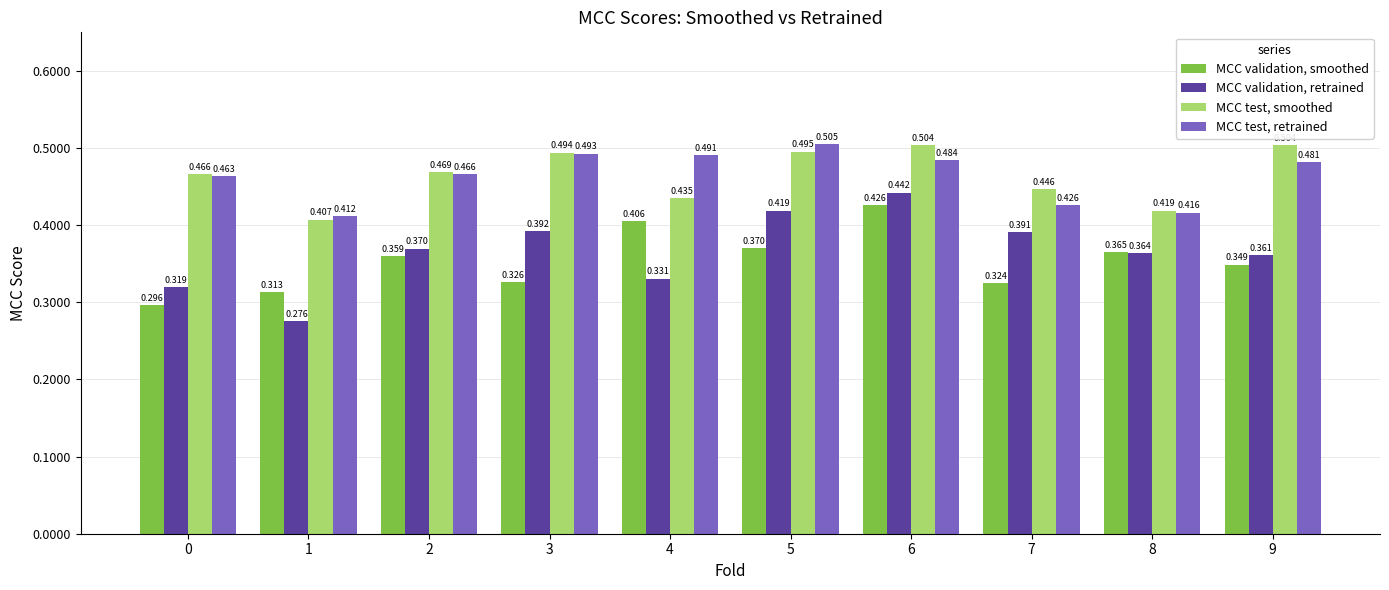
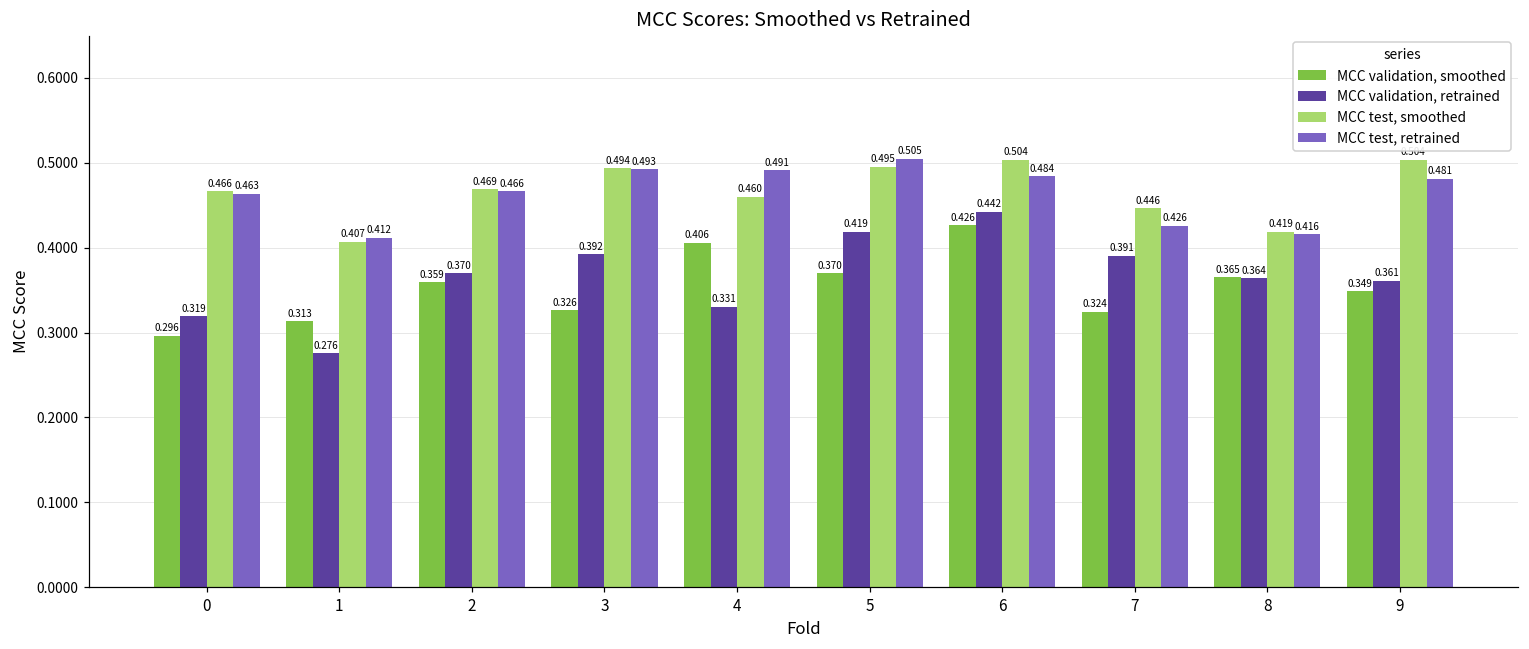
MCC test, smoothed, 4: 0.435 -> 0.460
